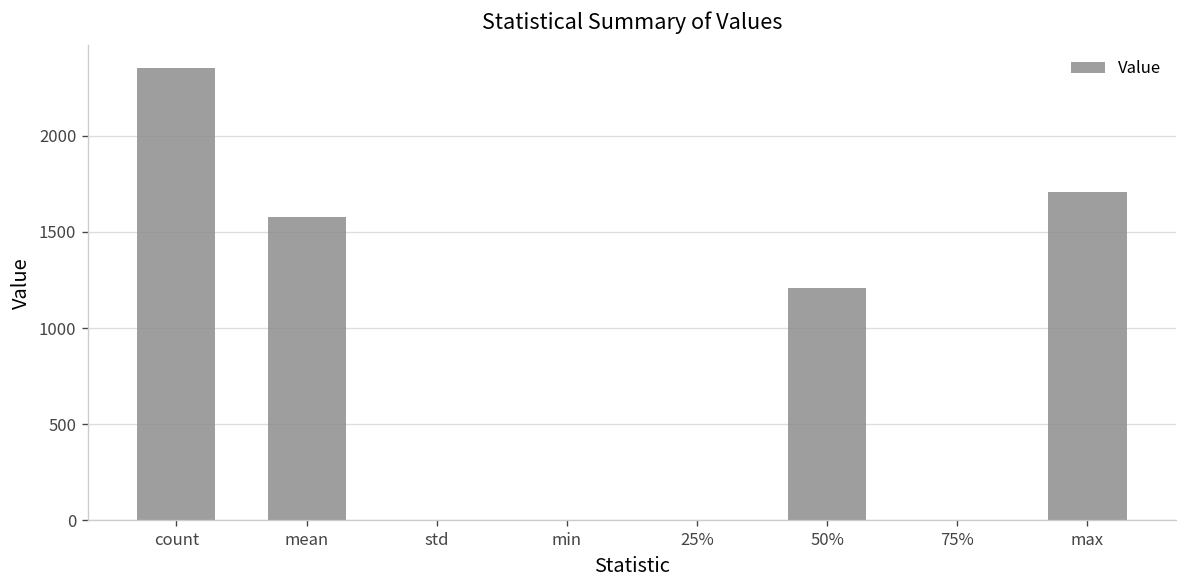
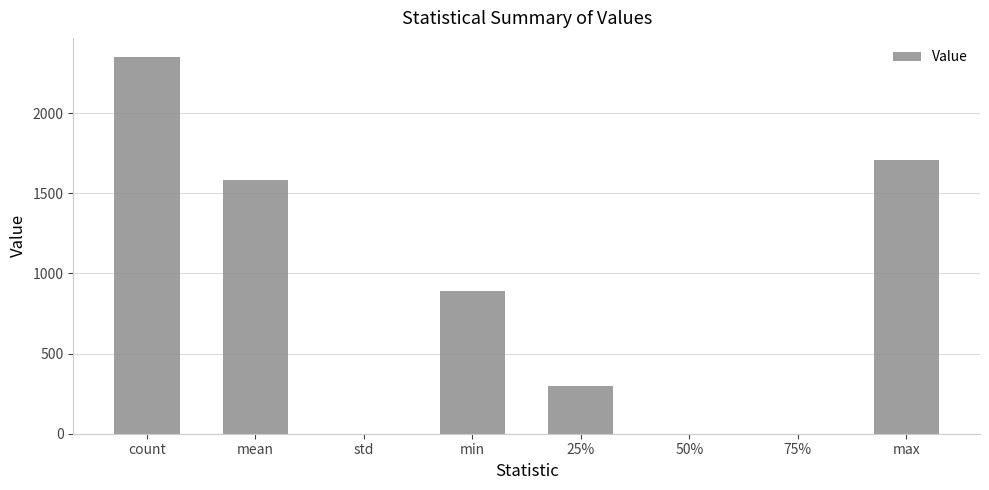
min: 0 -> 890
25%: 0 -> 300
50%: 1210 -> 0
